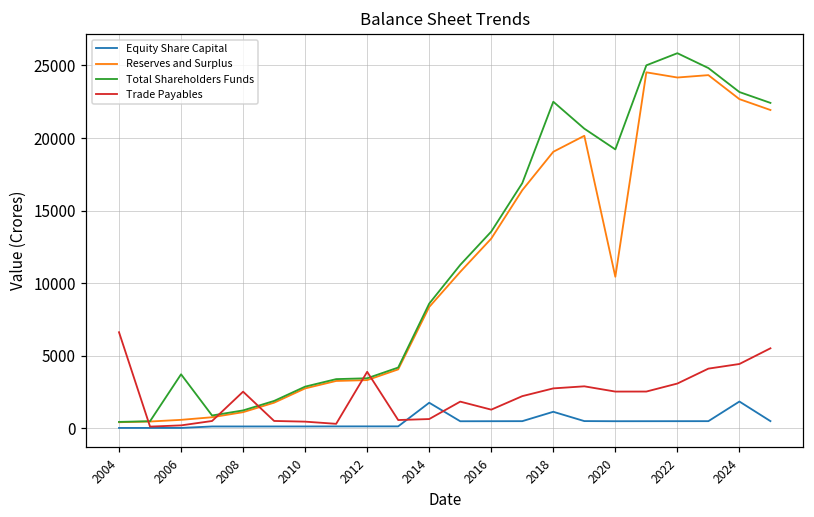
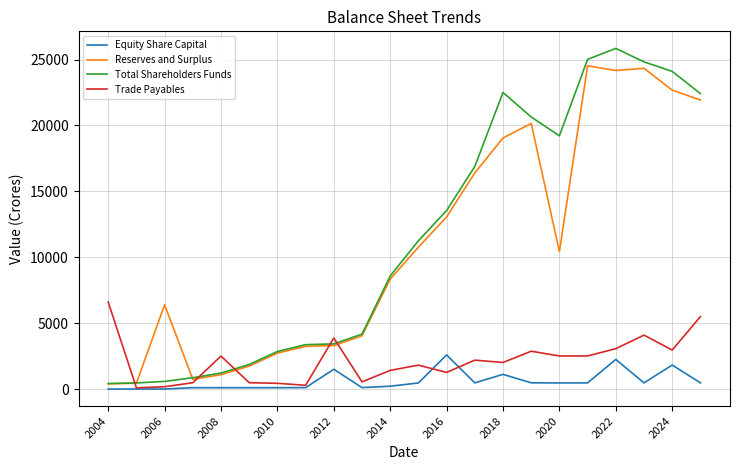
Reserves and Surplus, 2006: 600 -> 6400
Total Shareholders Funds, 2006: 3700 -> 600
Equity Share Capital, 2012: 100 -> 1500
Equity Share Capital, 2014: 1800 -> 200
Trade Payables, 2014: 600 -> 1400
Equity Share Capital, 2016: 500 -> 2600
Trade Payables, 2018: 2700 -> 2000
Equity Share Capital, 2022: 500 -> 2300
Total Shareholders Funds, 2024: 23200 -> 24100
Trade Payables, 2024: 4400 -> 3000
